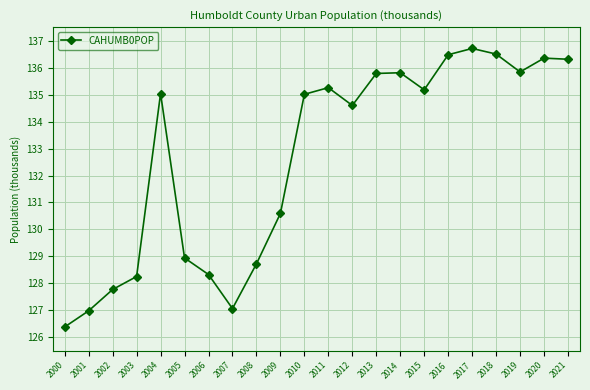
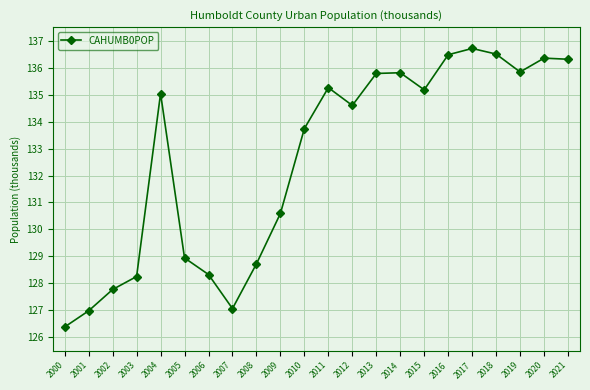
2010: 135.0 -> 133.7
